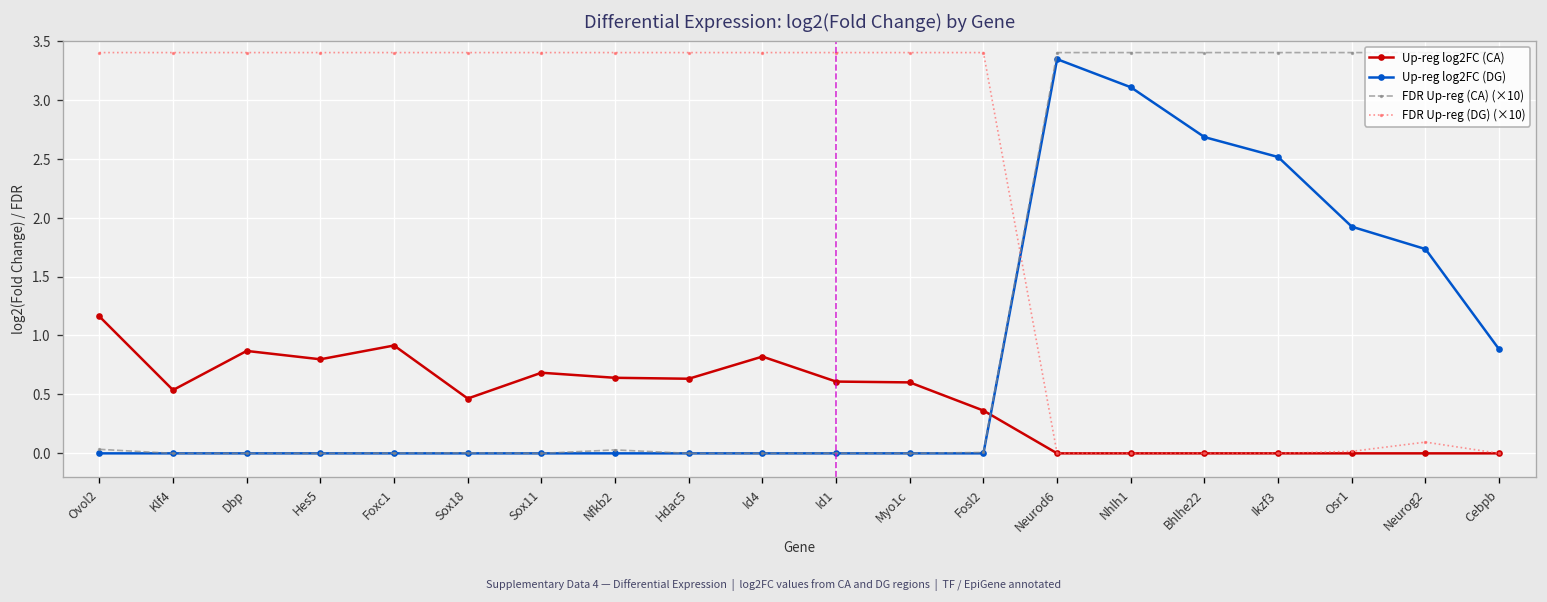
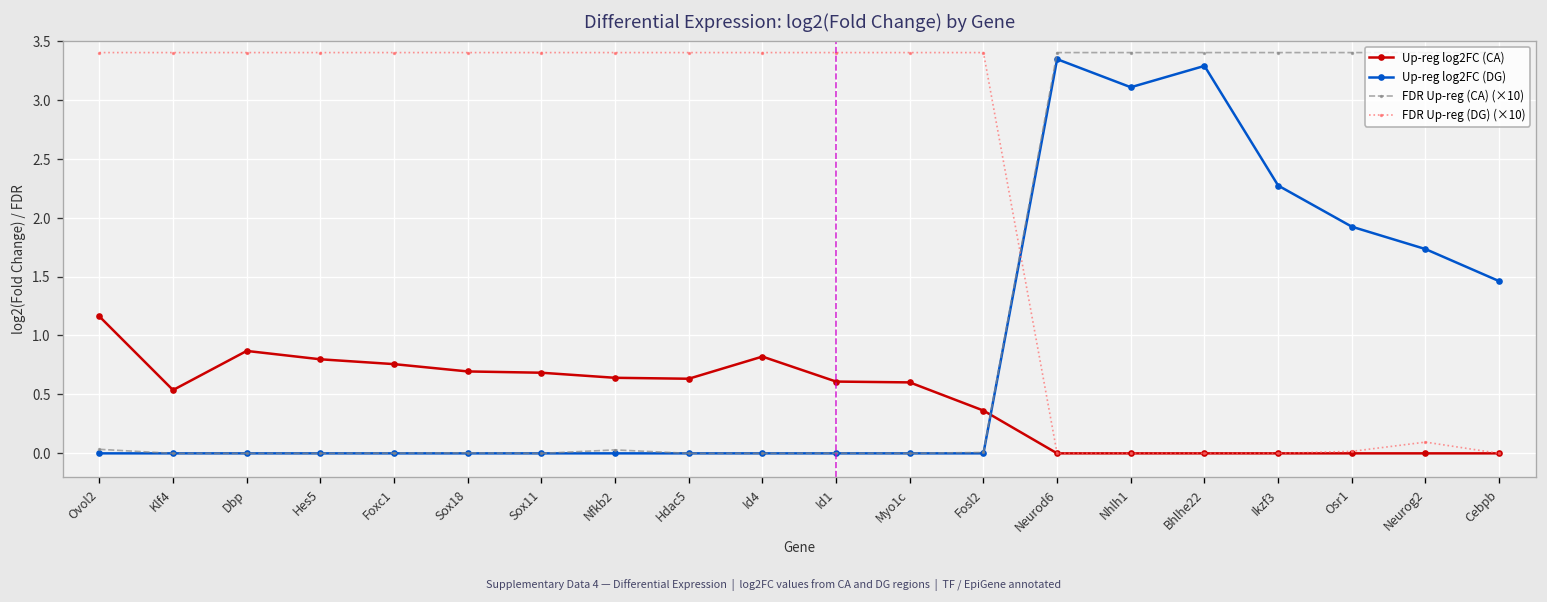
Up-reg log2FC (CA), Foxc1: 0.9 -> 0.8
Up-reg log2FC (CA), Sox18: 0.5 -> 0.7
Up-reg log2FC (DG), Bhlhe22: 2.7 -> 3.3
Up-reg log2FC (DG), Ikzf3: 2.5 -> 2.3
Up-reg log2FC (DG), Cebpb: 0.9 -> 1.5
